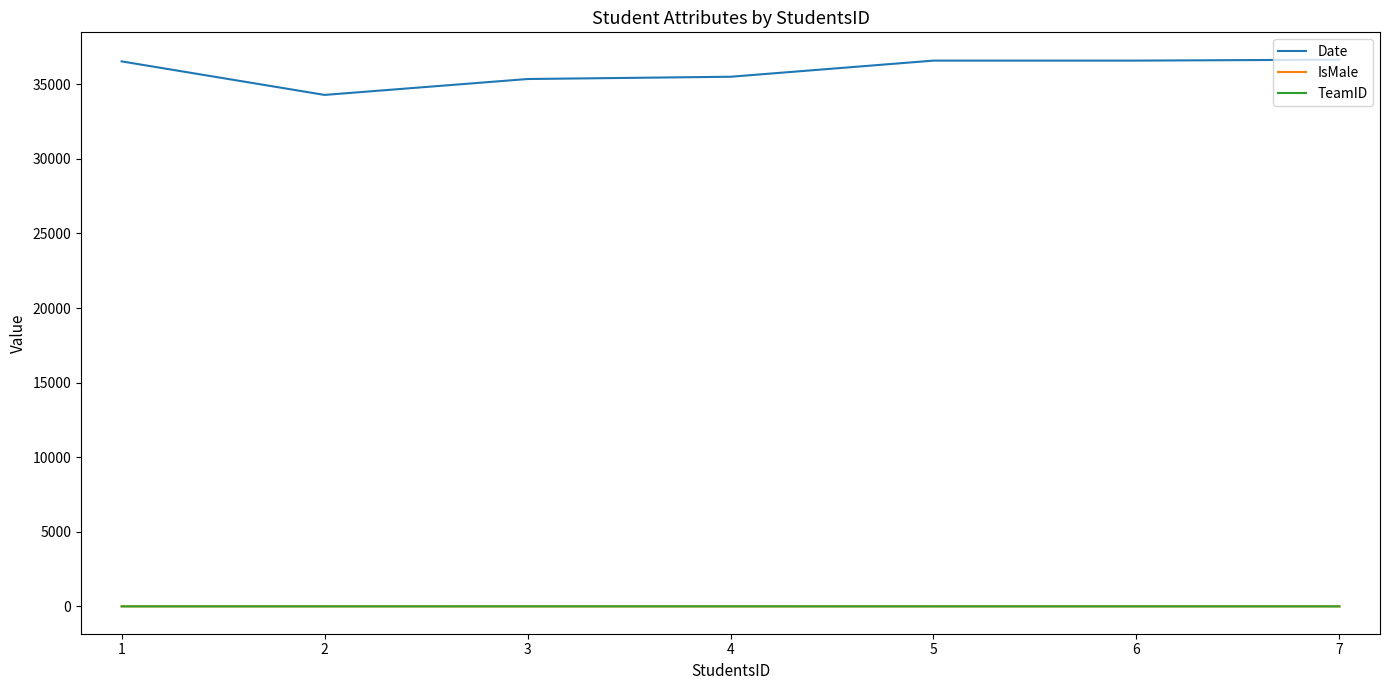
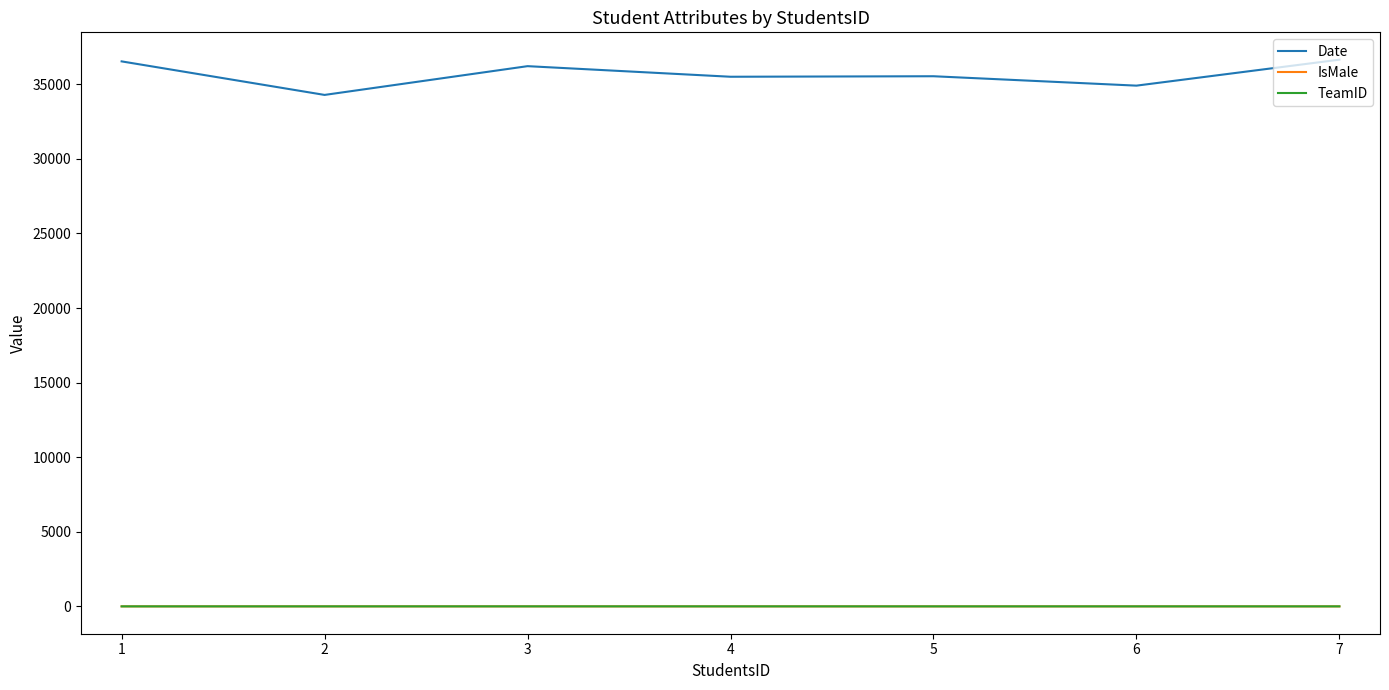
Date, 3: 35400 -> 36200
Date, 5: 36600 -> 35500
Date, 6: 36600 -> 34900
